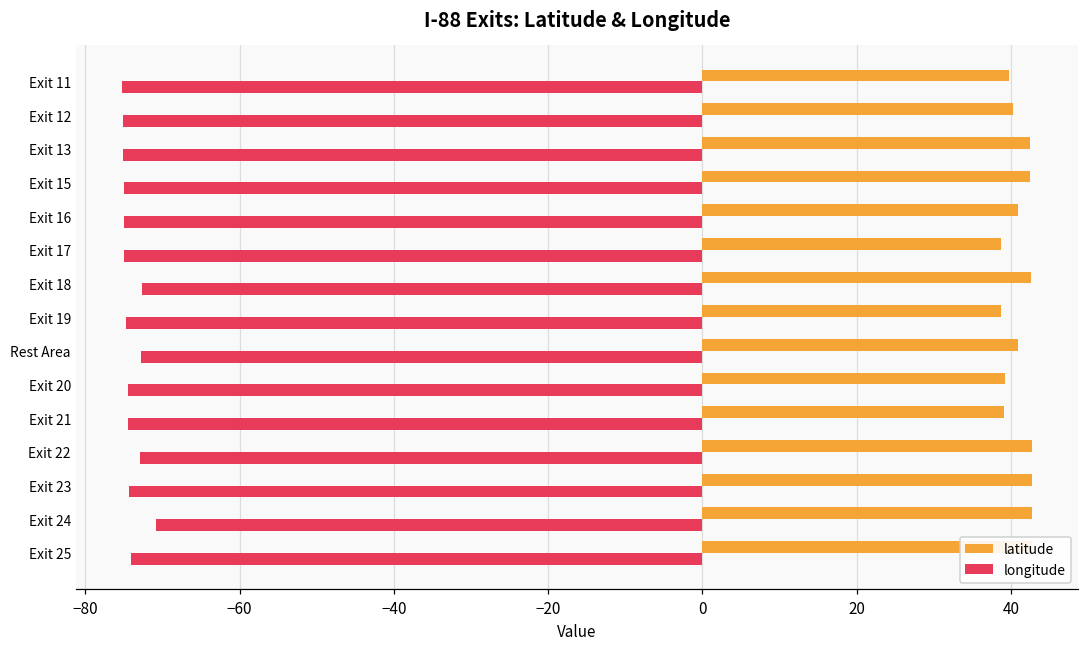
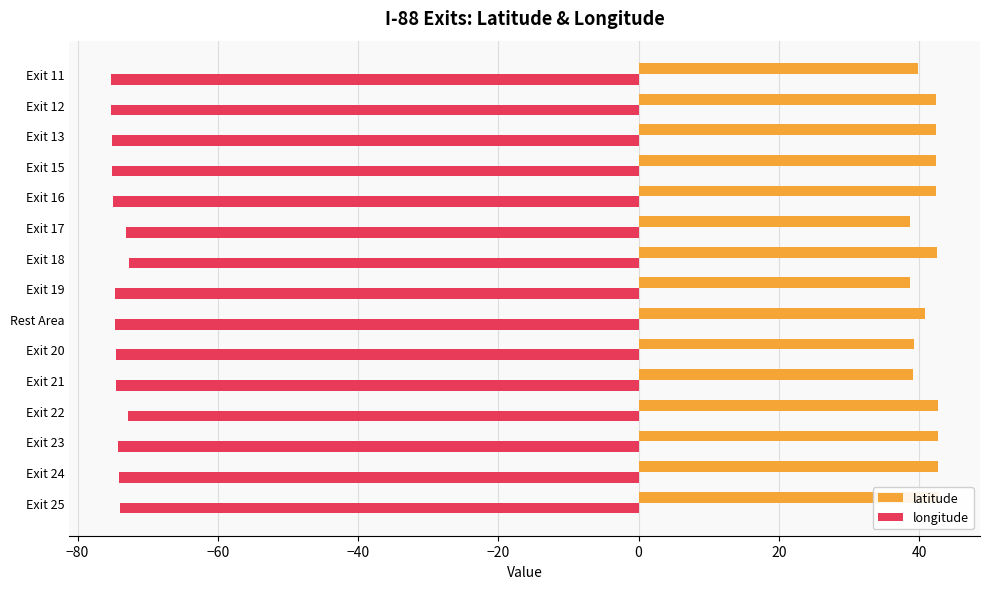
latitude, Exit 12: 40 -> 42
latitude, Exit 16: 41 -> 42
longitude, Exit 17: -75 -> -73
longitude, Rest Area: -73 -> -75
longitude, Exit 24: -71 -> -74
